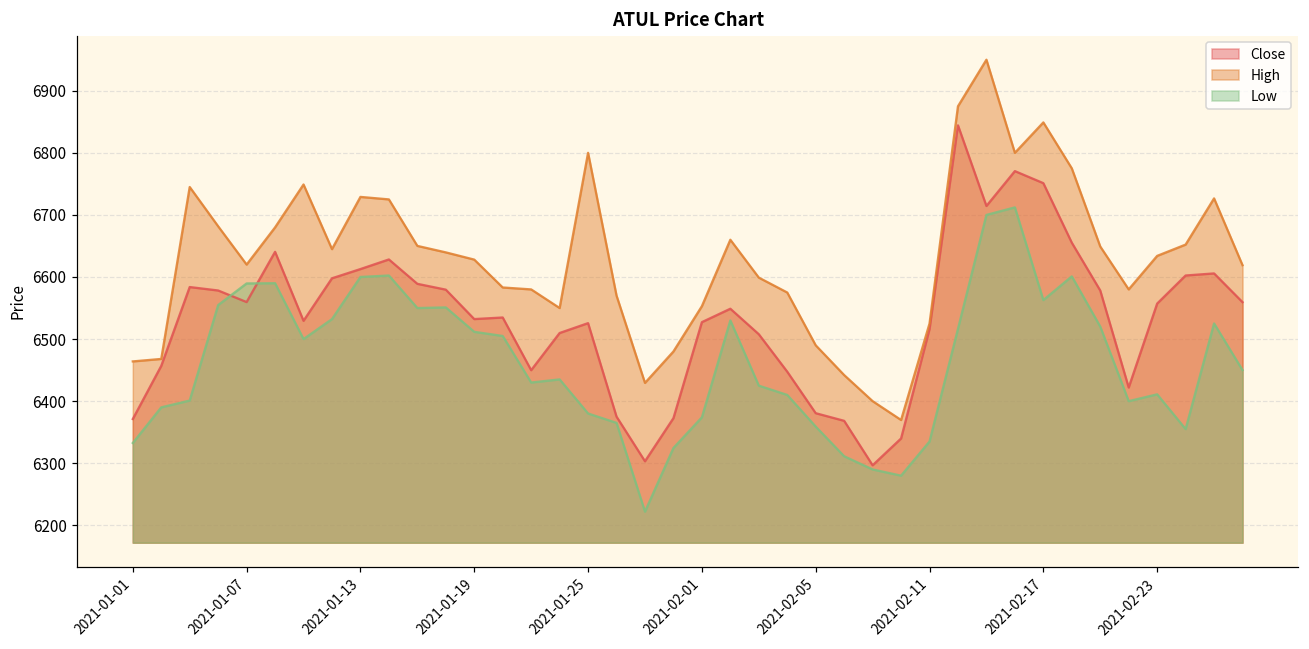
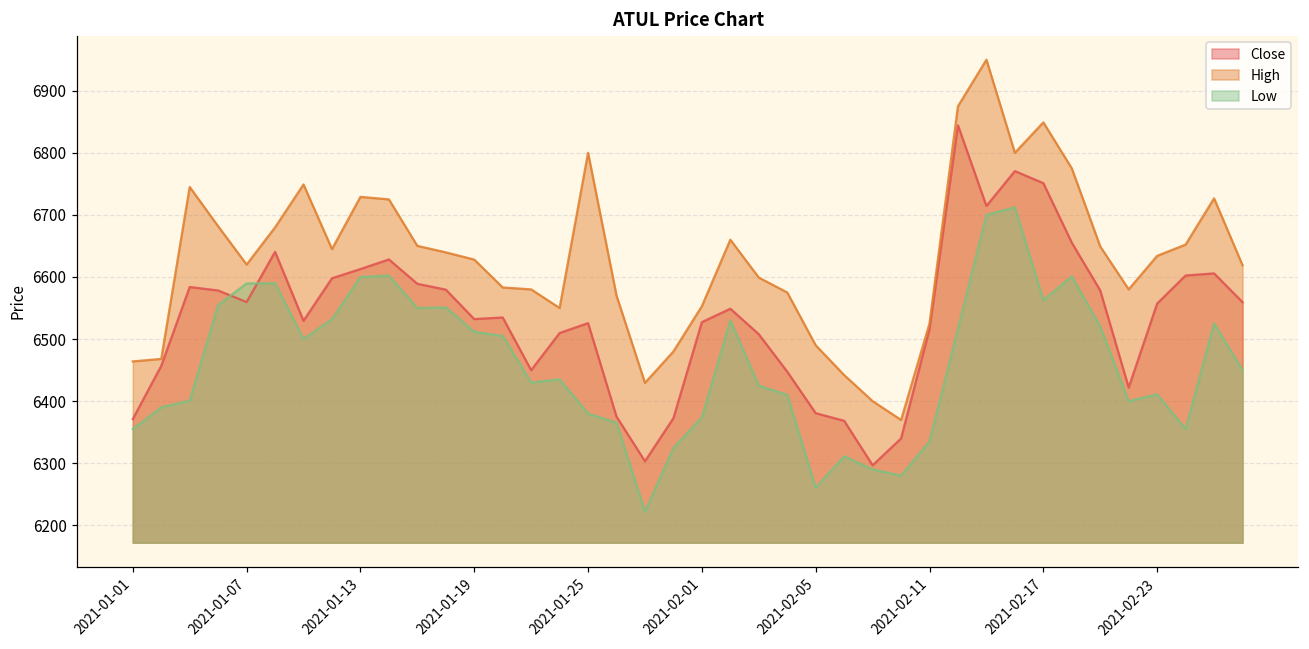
Low, 2021-01-01: 6330 -> 6360
Low, 2021-02-05: 6360 -> 6260
